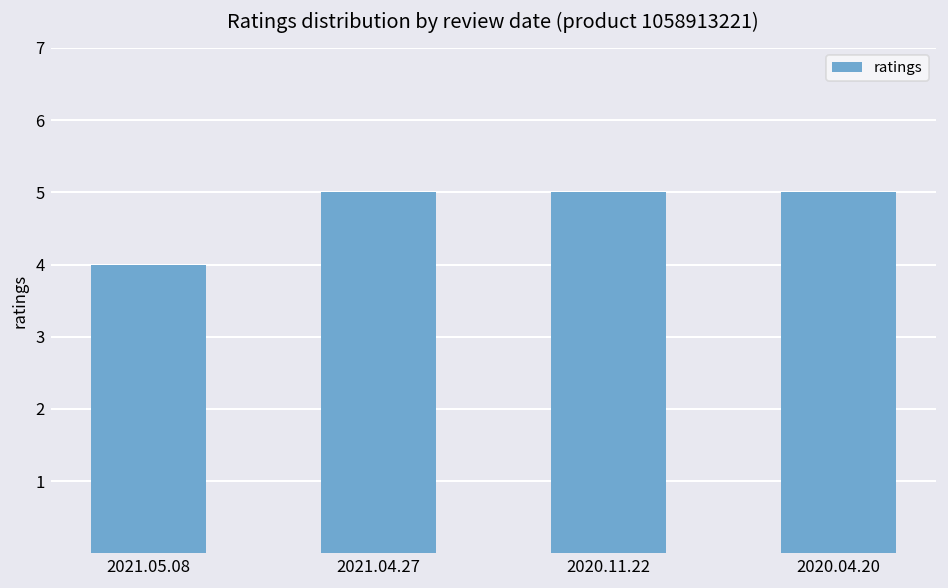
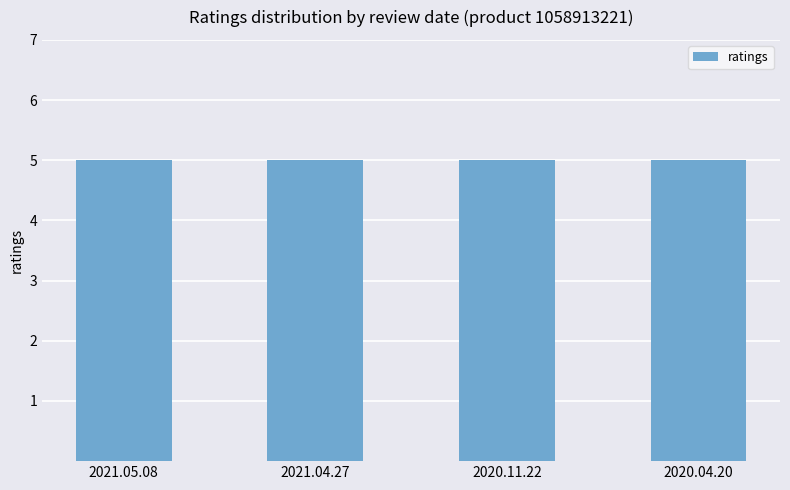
2021.05.08: 4 -> 5
